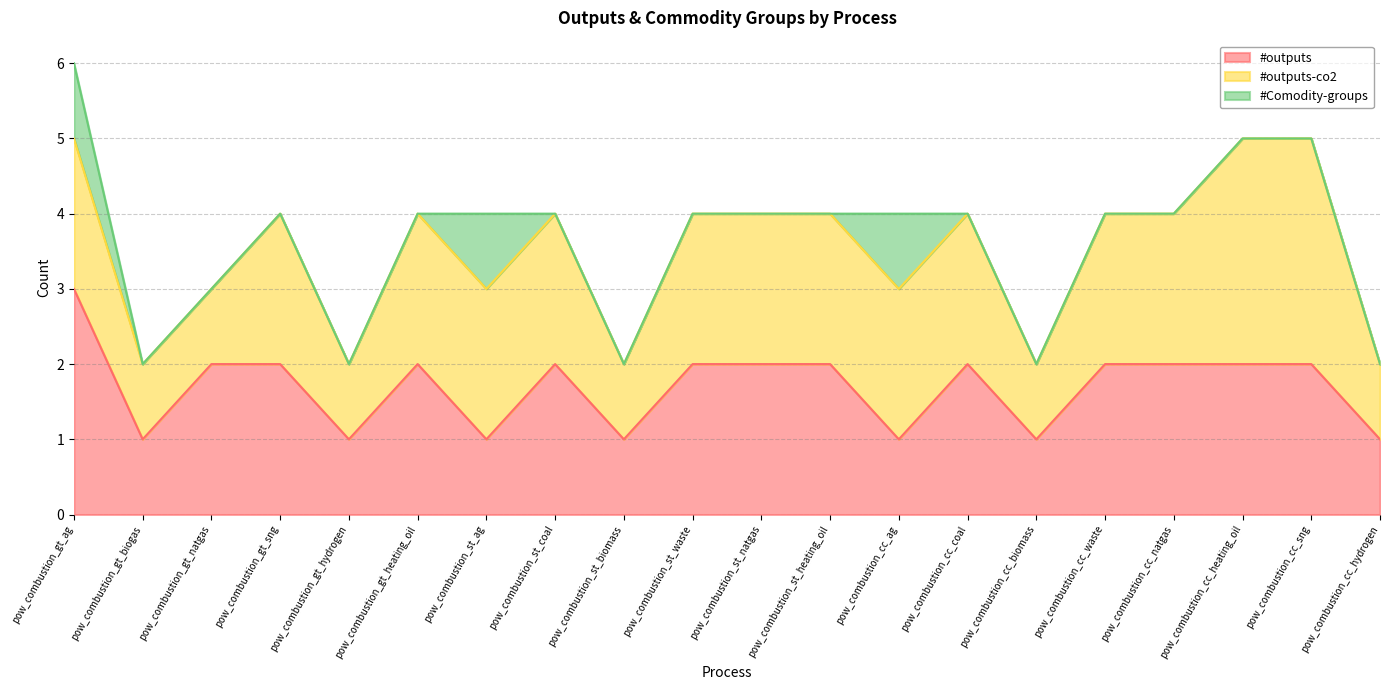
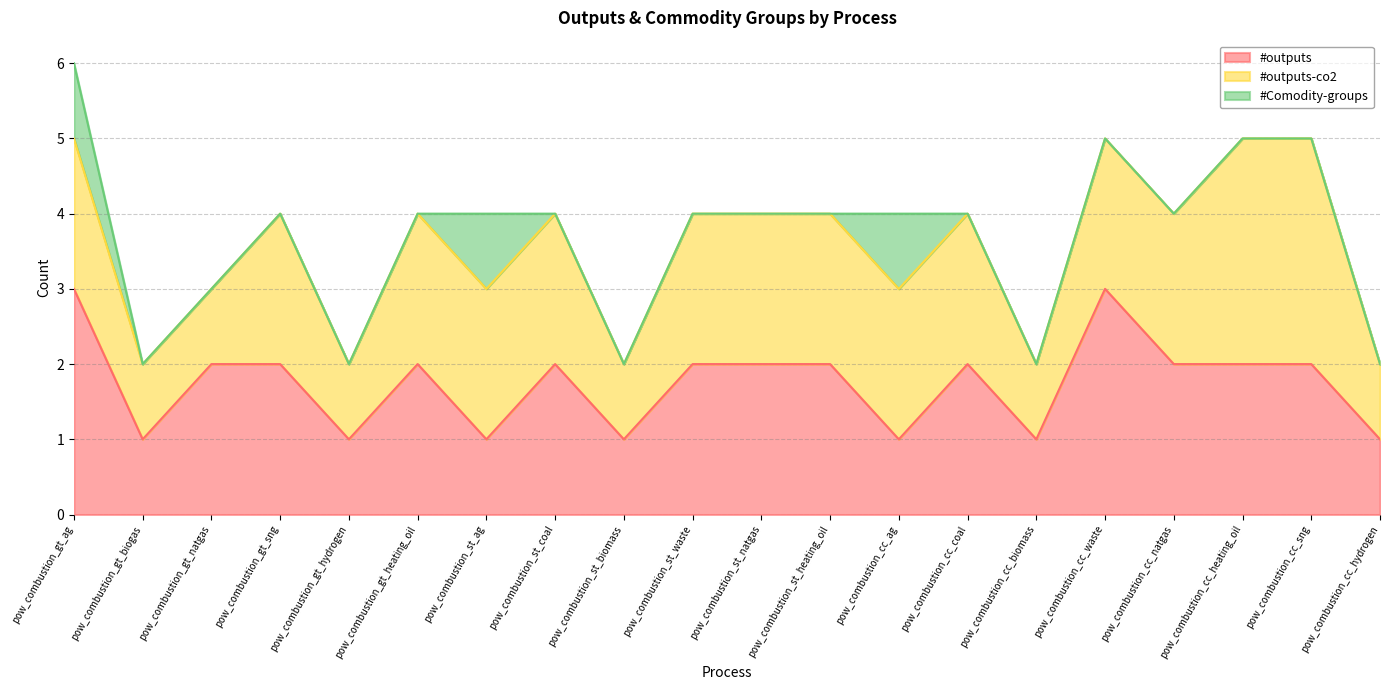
#outputs, pow_combustion_cc_waste: 2 -> 3
